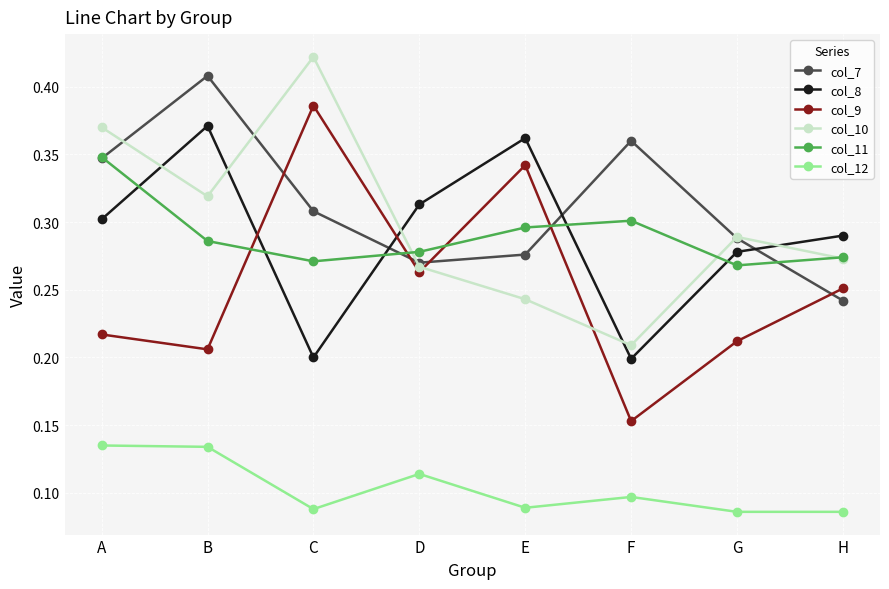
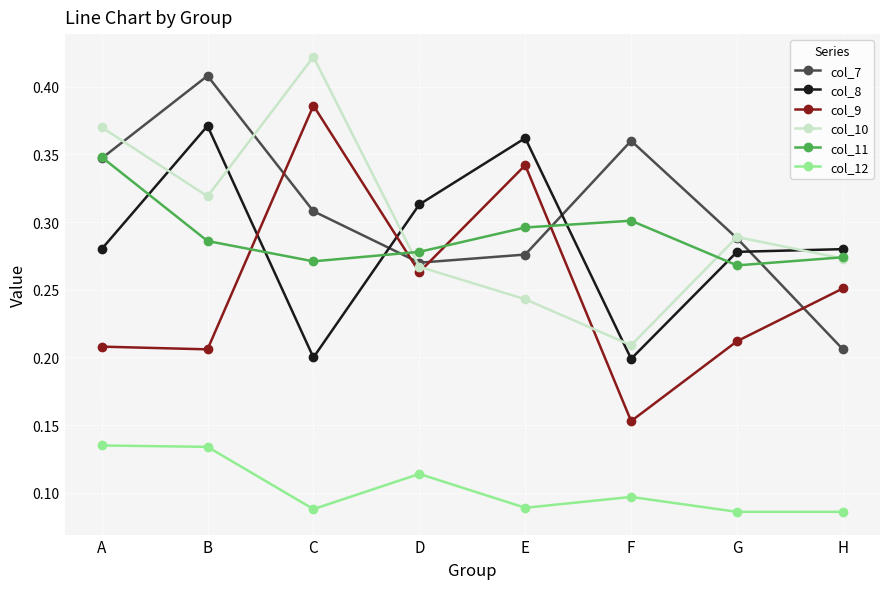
col_8, A: 0.302 -> 0.280
col_9, A: 0.217 -> 0.208
col_7, H: 0.242 -> 0.206
col_8, H: 0.29 -> 0.28
